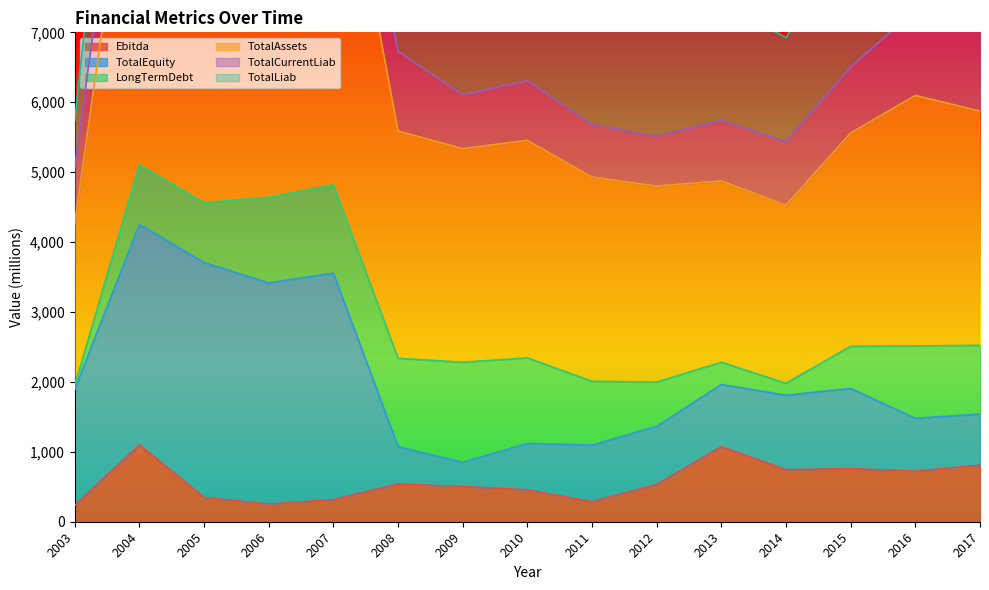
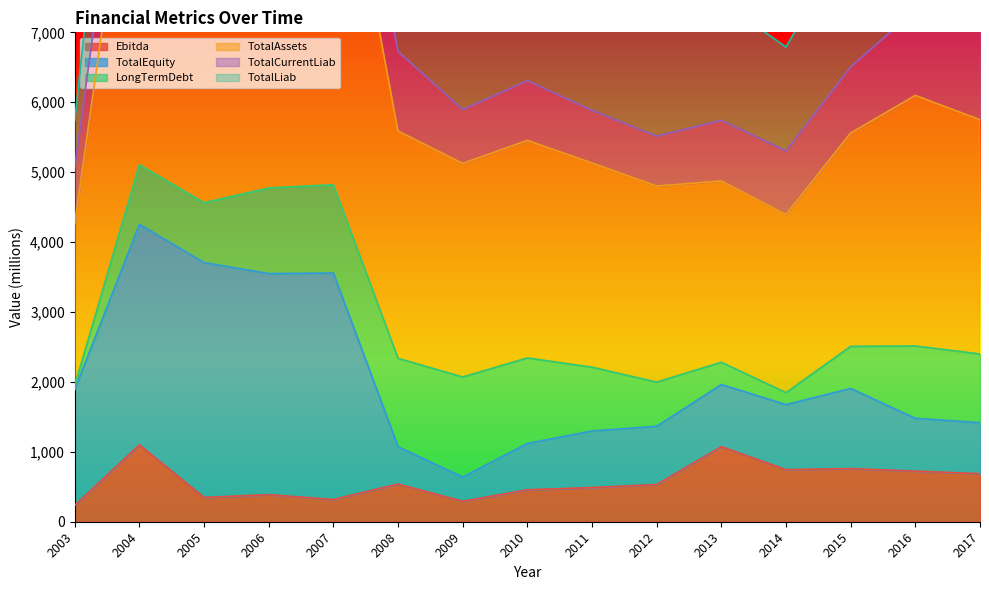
Ebitda, 2006: 300 -> 400
Ebitda, 2009: 500 -> 300
Ebitda, 2011: 300 -> 500
TotalEquity, 2014: 1,100 -> 900
Ebitda, 2017: 800 -> 700
